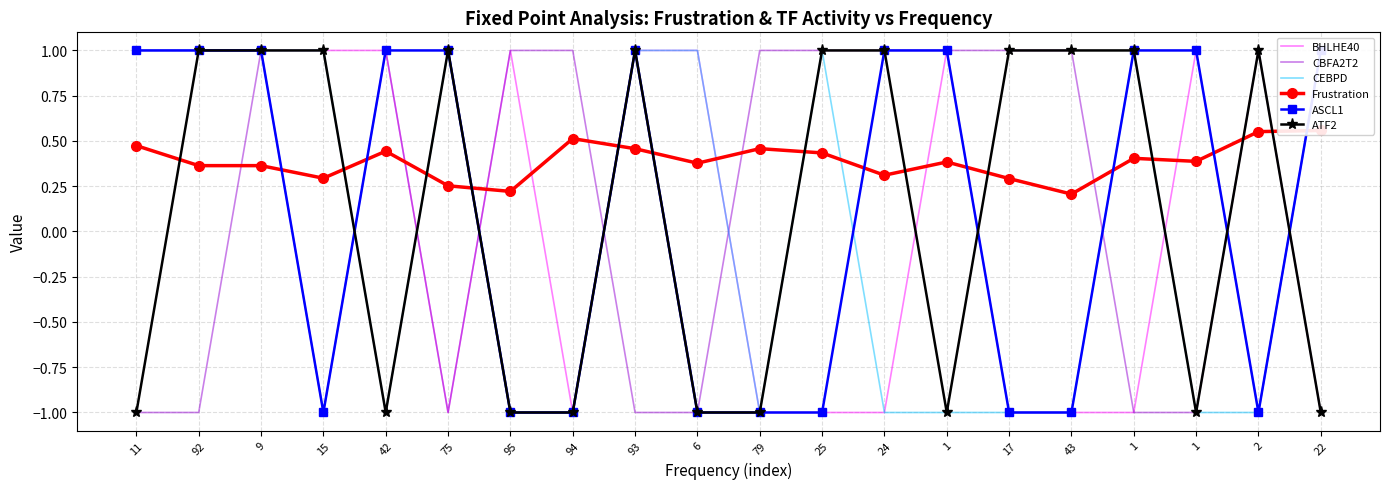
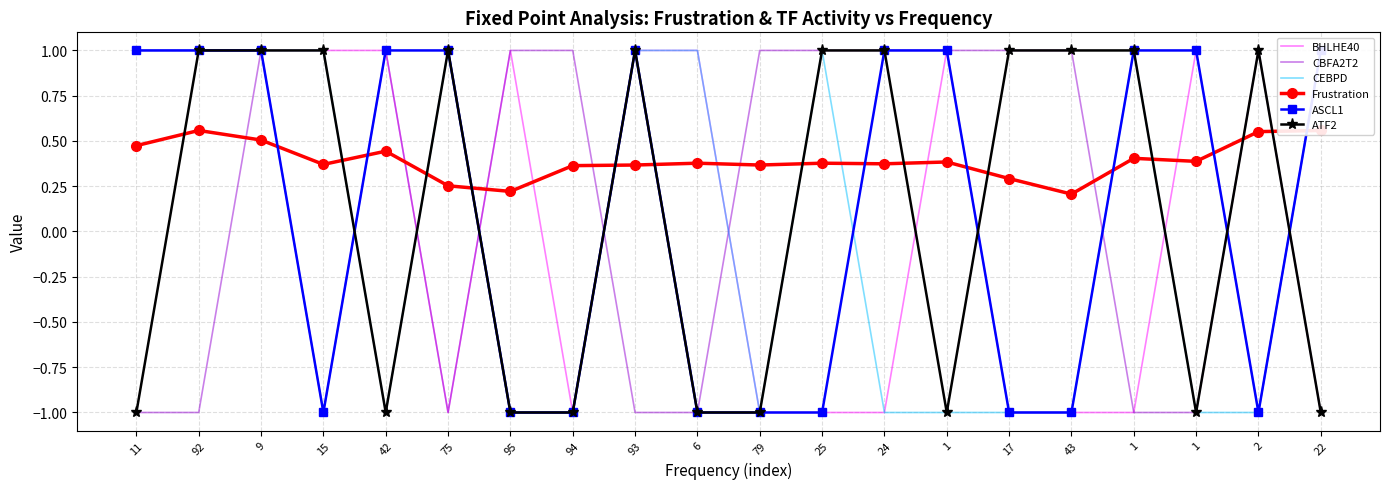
Frustration, 92: 0.36 -> 0.56
Frustration, 9: 0.36 -> 0.51
Frustration, 15: 0.29 -> 0.37
Frustration, 94: 0.51 -> 0.36
Frustration, 93: 0.46 -> 0.37
Frustration, 79: 0.46 -> 0.37
Frustration, 25: 0.43 -> 0.38
Frustration, 24: 0.31 -> 0.37
